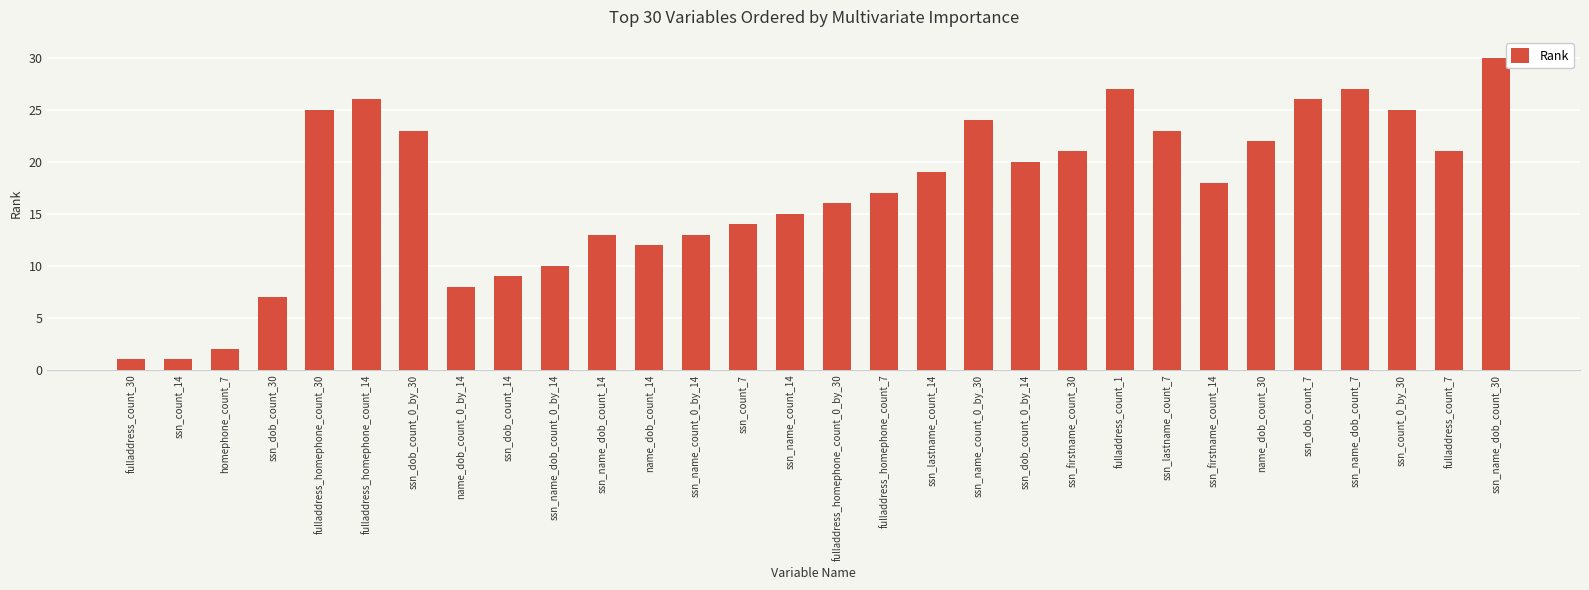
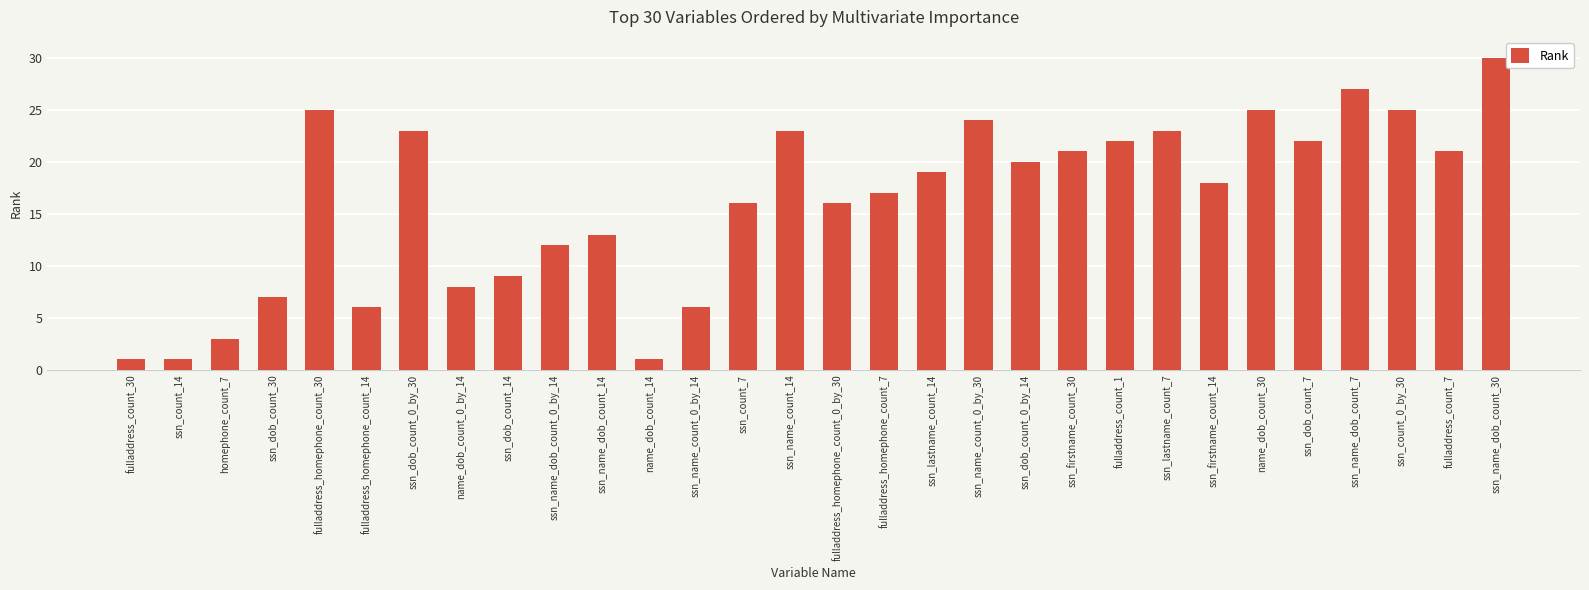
homephone_count_7: 2 -> 3
fulladdress_homephone_count_14: 26 -> 6
ssn_name_dob_count_0_by_14: 10 -> 12
name_dob_count_14: 12 -> 1
ssn_name_count_0_by_14: 13 -> 6
ssn_count_7: 14 -> 16
ssn_name_count_14: 15 -> 23
fulladdress_count_1: 27 -> 22
name_dob_count_30: 22 -> 25
ssn_dob_count_7: 26 -> 22
